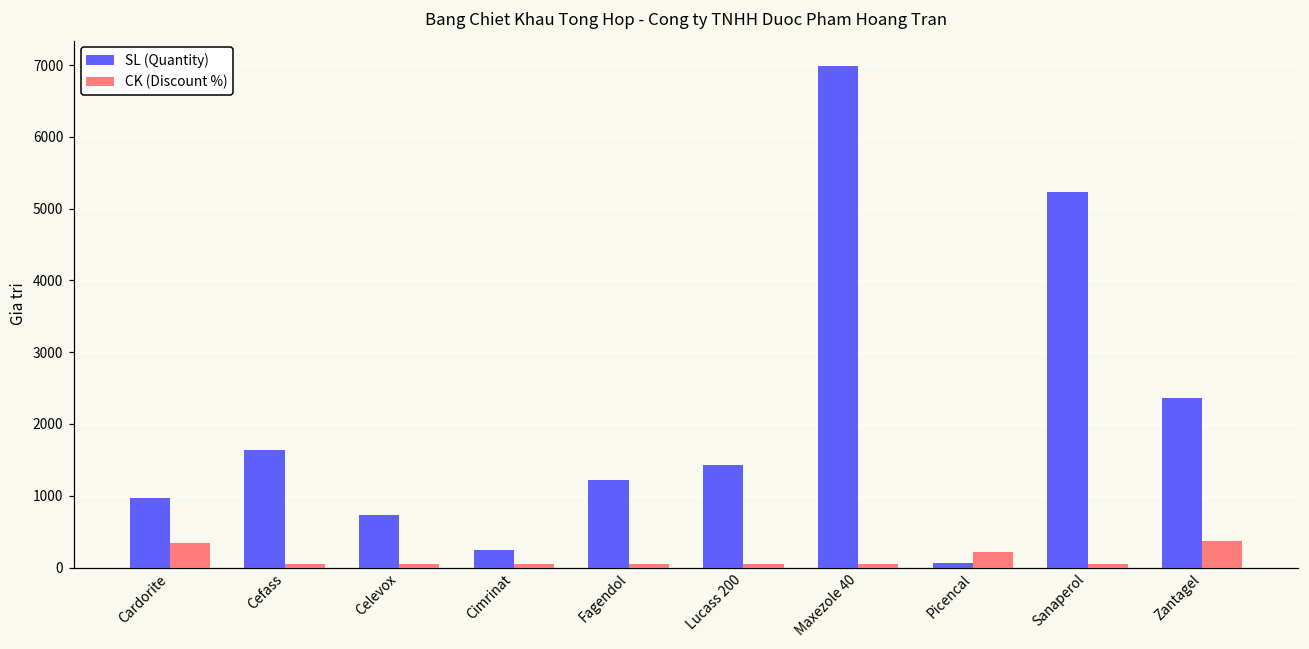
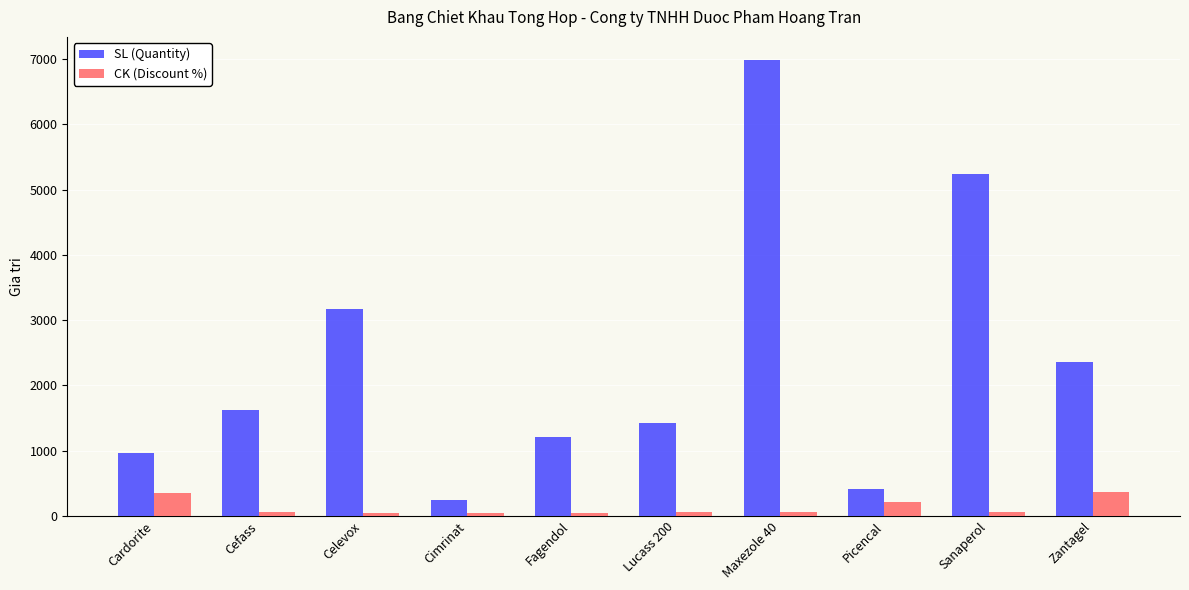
SL (Quantity), Celevox: 700 -> 3200
SL (Quantity), Picencal: 100 -> 400
